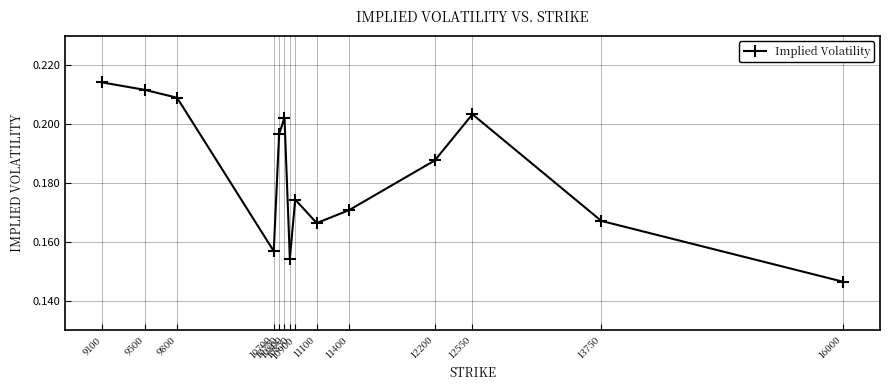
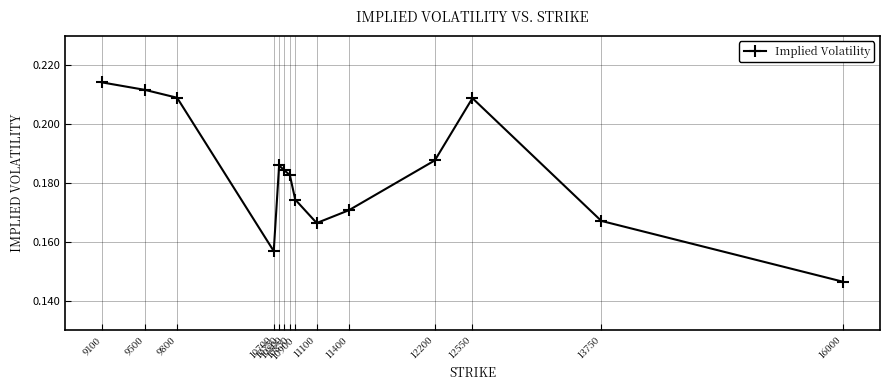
10750: 0.197 -> 0.186
10800: 0.202 -> 0.184
10850: 0.154 -> 0.183
12550: 0.203 -> 0.209
